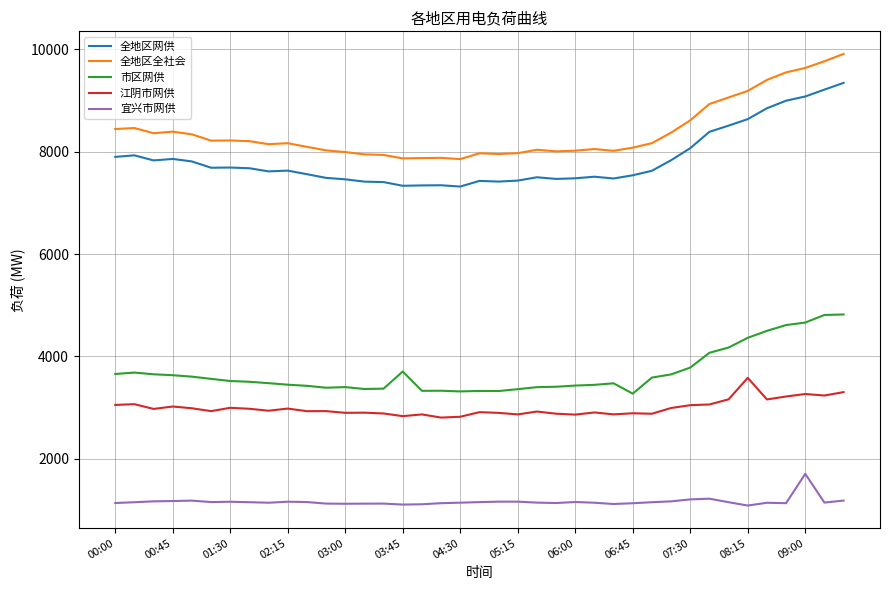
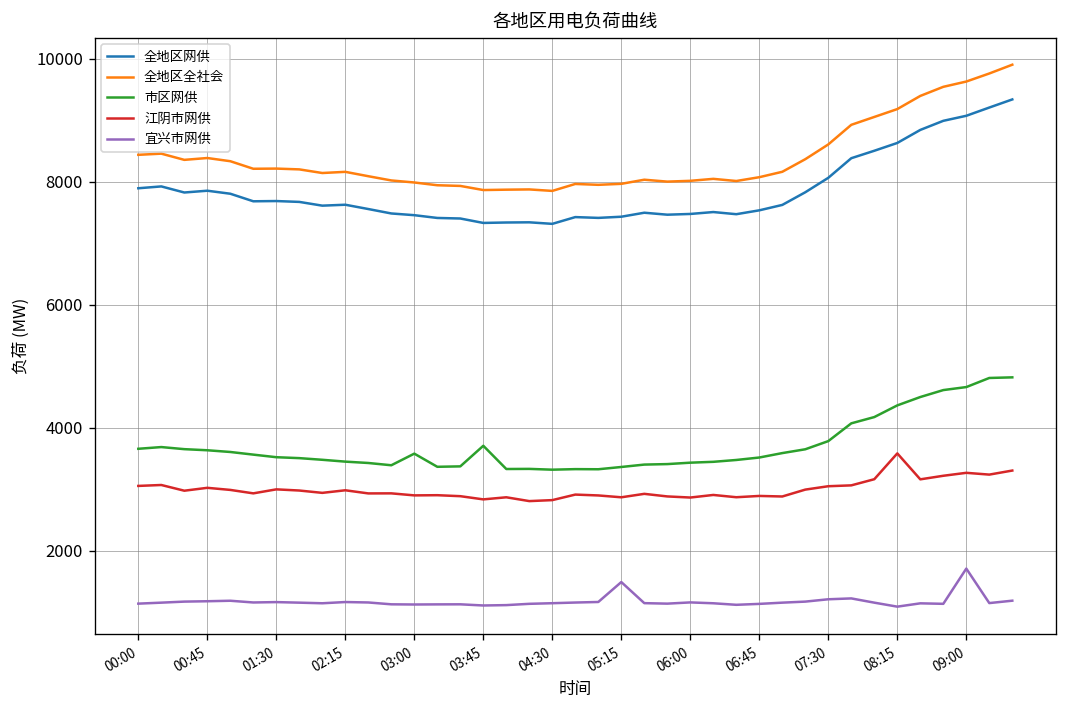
市区网供, 03:00: 3400 -> 3600
宜兴市网供, 05:15: 1200 -> 1500
市区网供, 06:45: 3300 -> 3500
